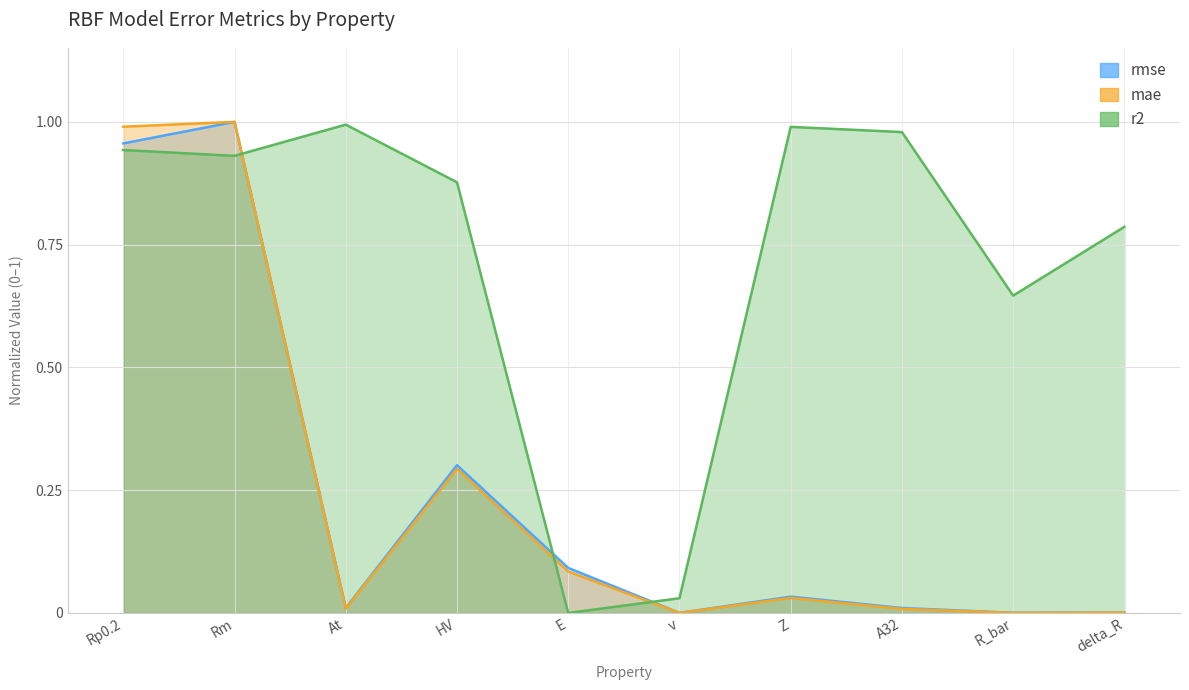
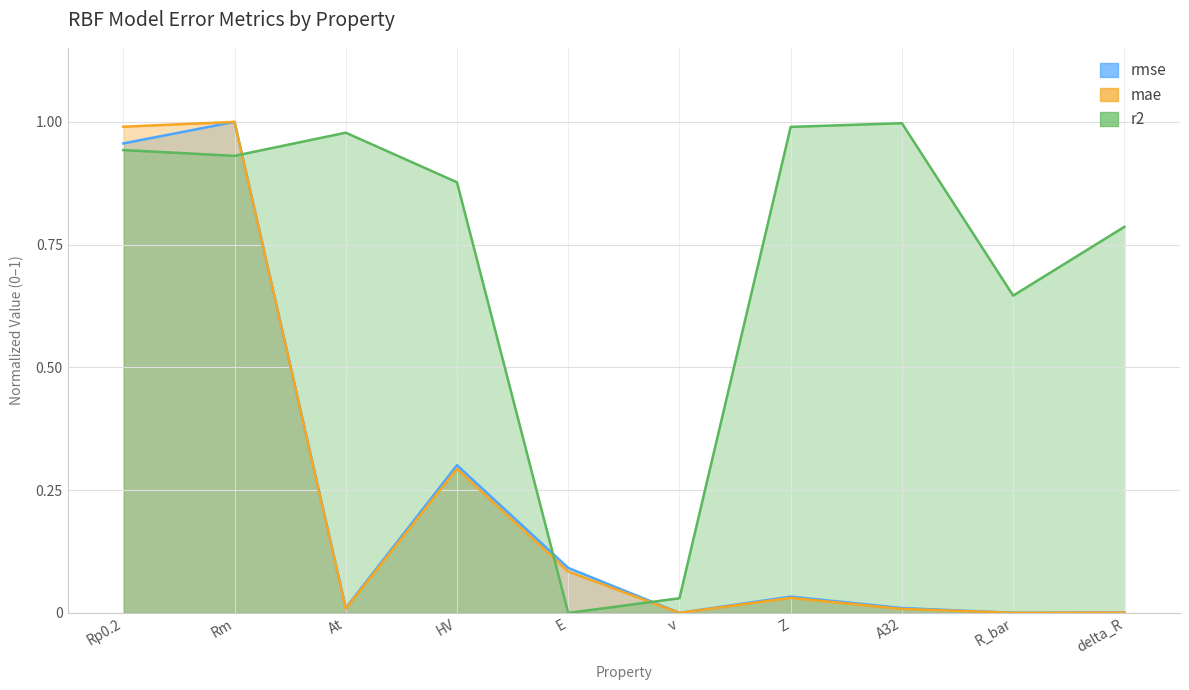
r2, At: 0.99 -> 0.98
r2, A32: 0.98 -> 1.00
